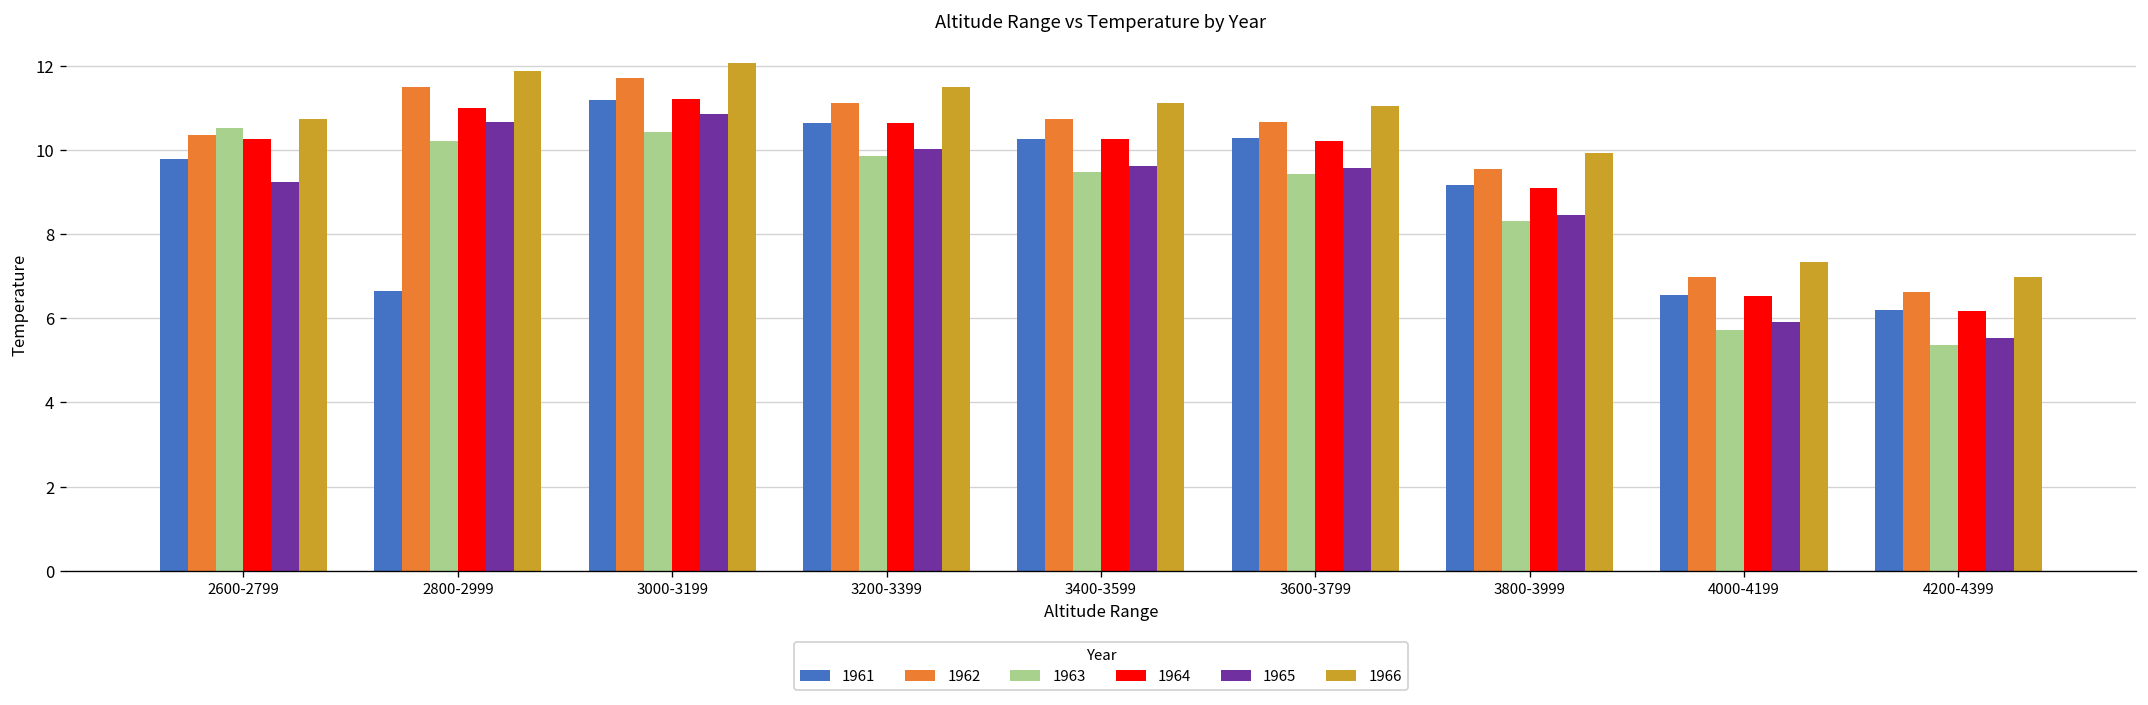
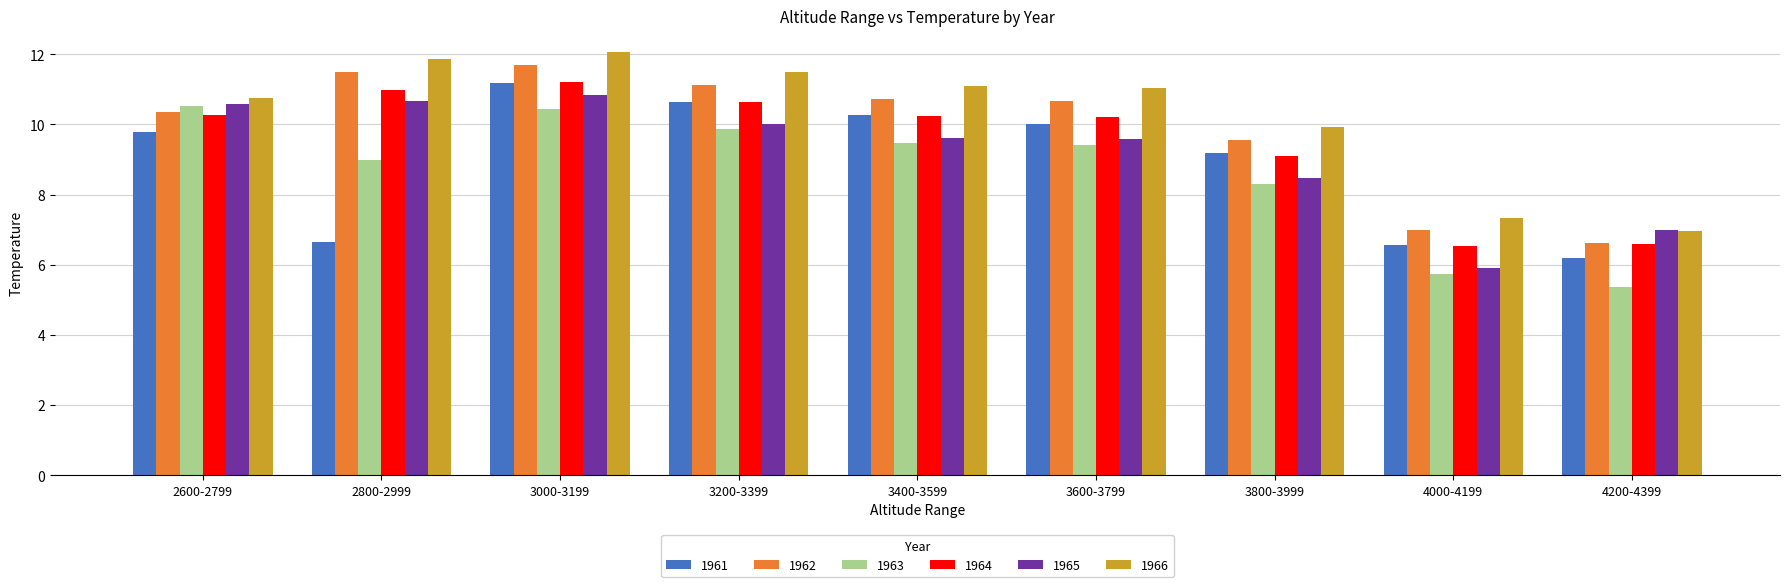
1965, 2600-2799: 9.2 -> 10.6
1963, 2800-2999: 10.2 -> 9.0
1961, 3600-3799: 10.3 -> 10.0
1964, 4200-4399: 6.2 -> 6.6
1965, 4200-4399: 5.5 -> 7.0
